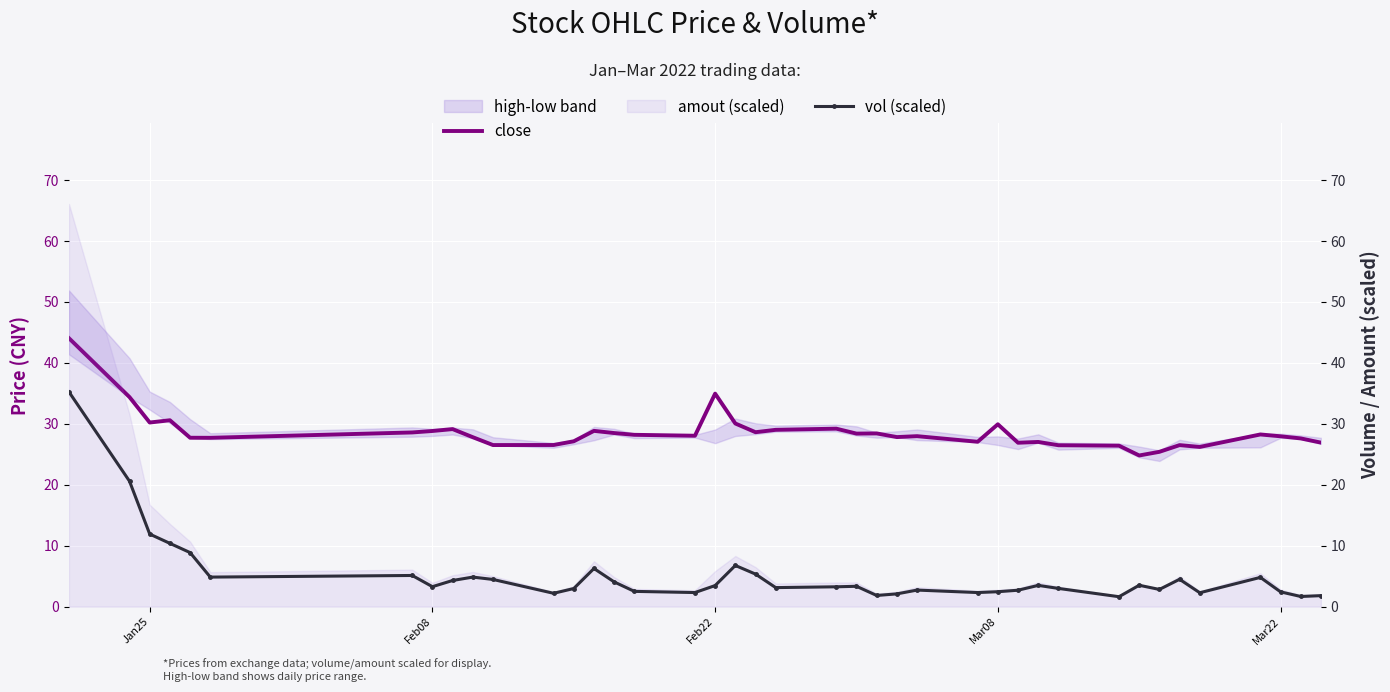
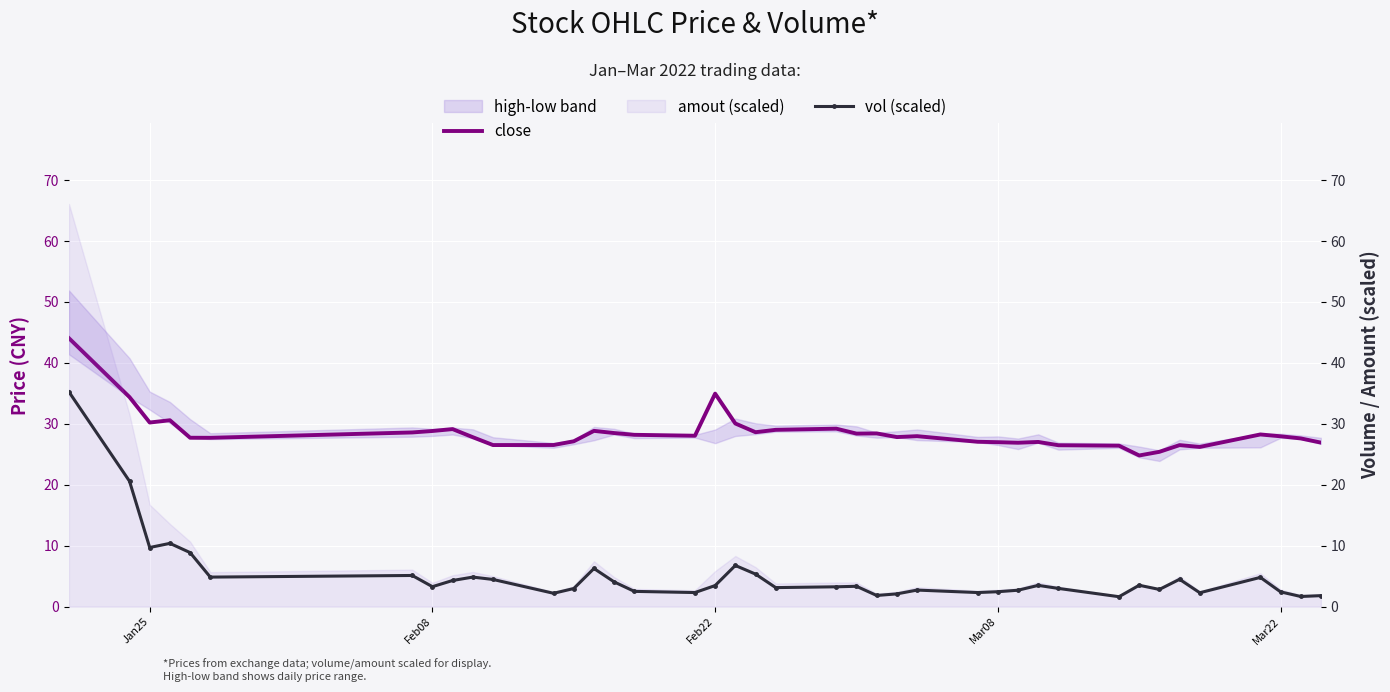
close, Mar08: 30 -> 27
vol (scaled), Jan25: 12 -> 10
